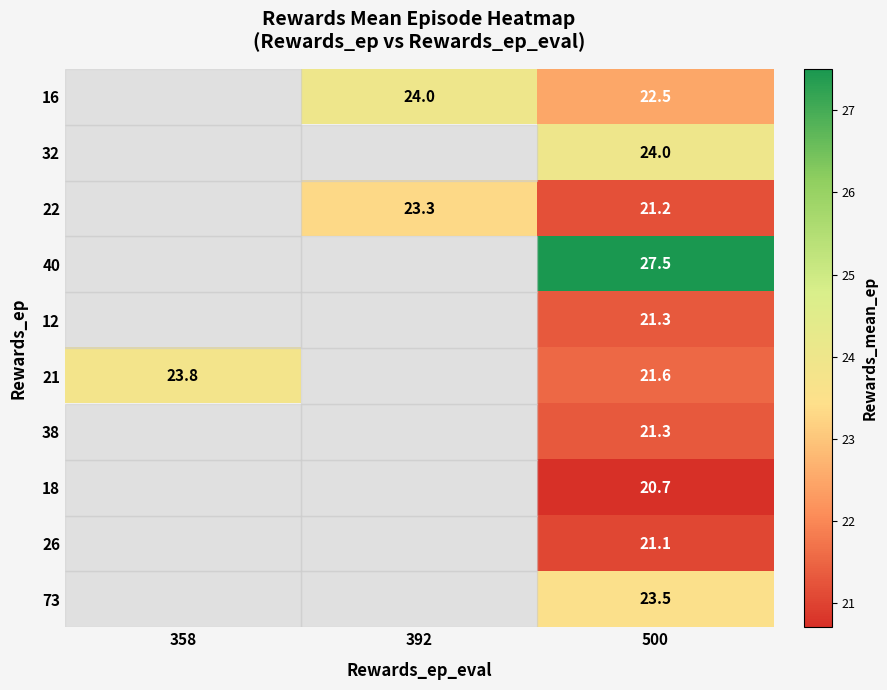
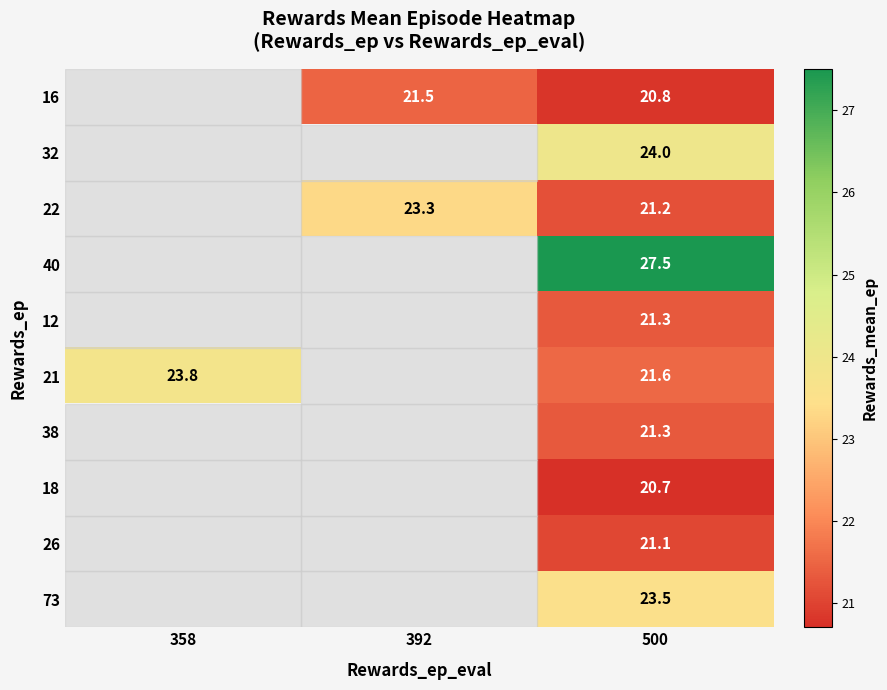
16, 392: 24.0 -> 21.5
16, 500: 22.5 -> 20.8
